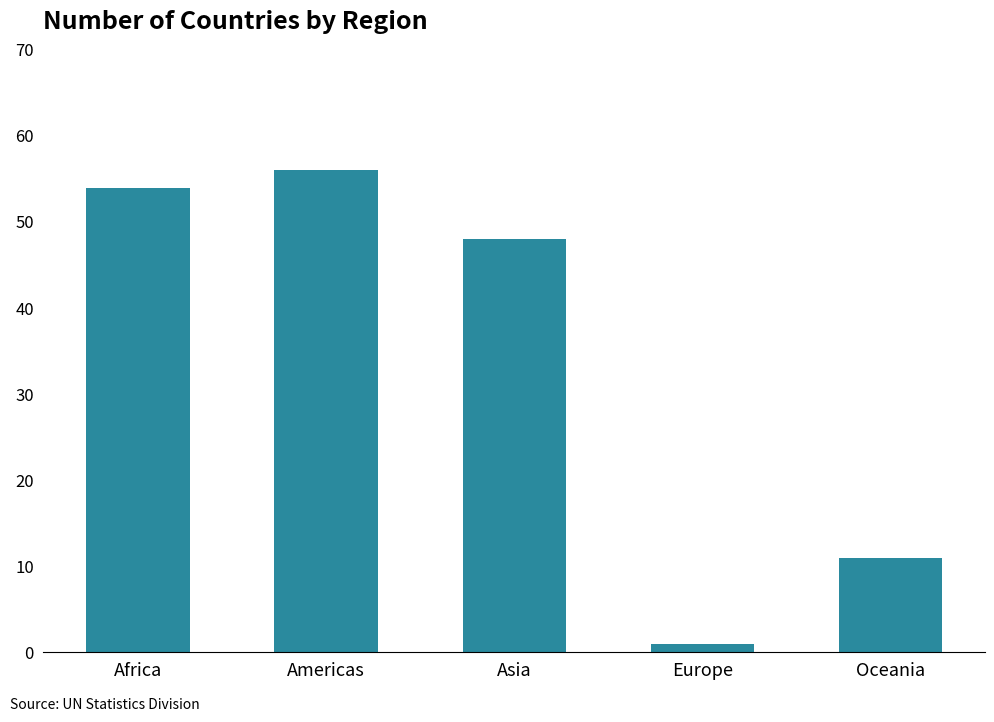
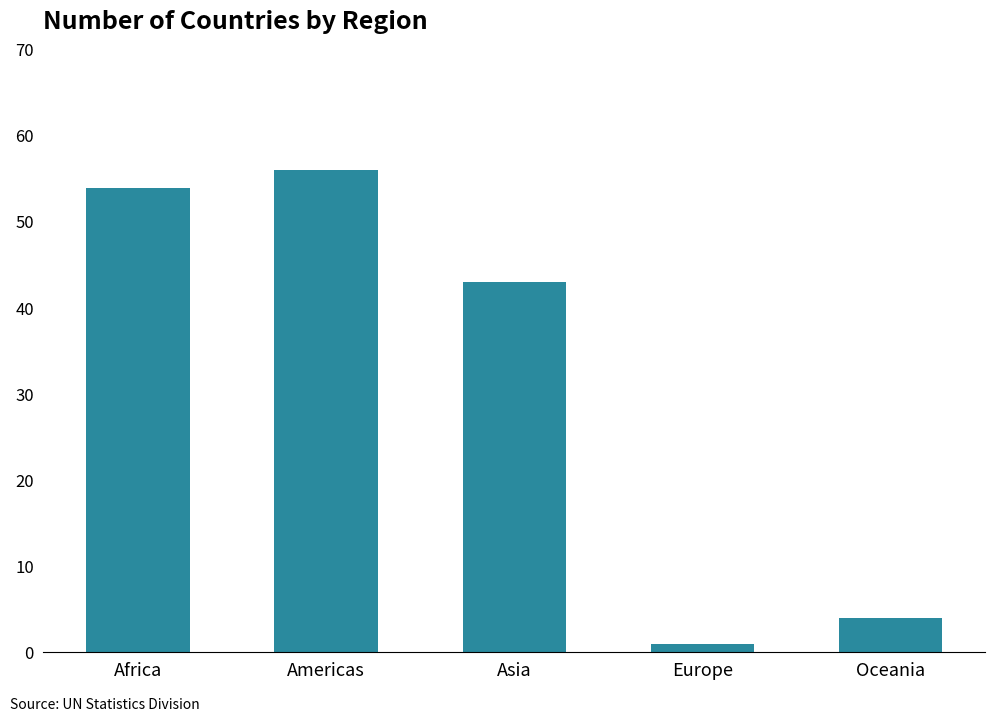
Asia: 48 -> 43
Oceania: 11 -> 4
